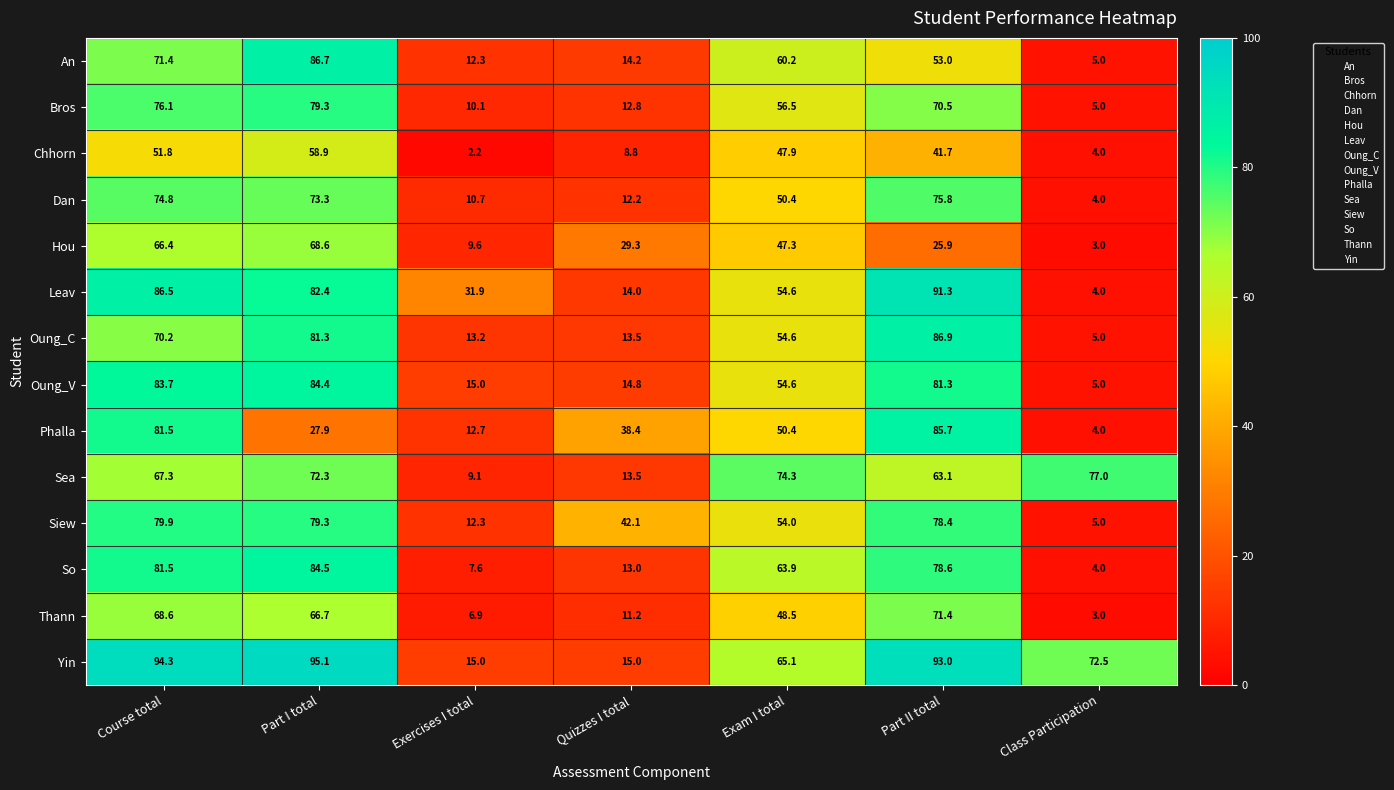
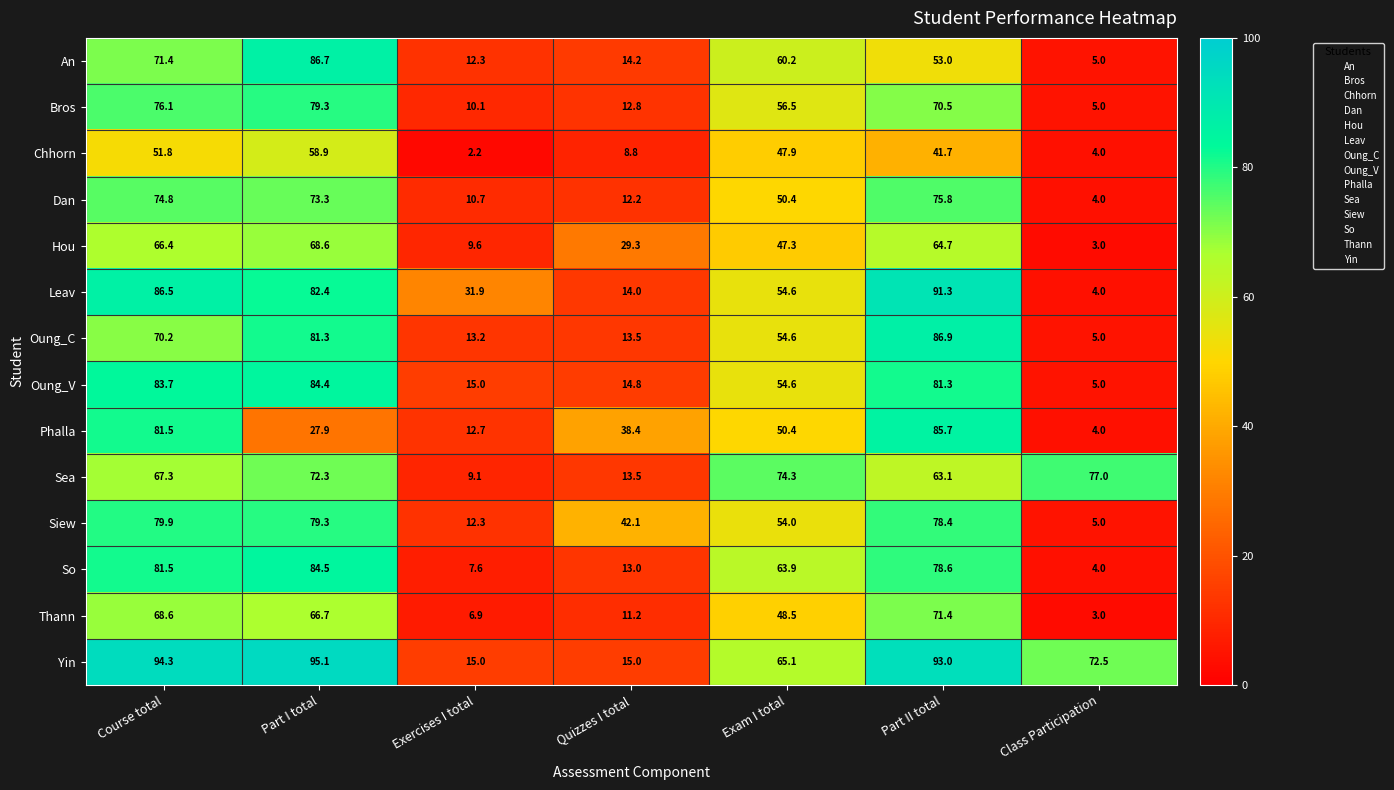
Hou, Part II total: 25.9 -> 64.7
